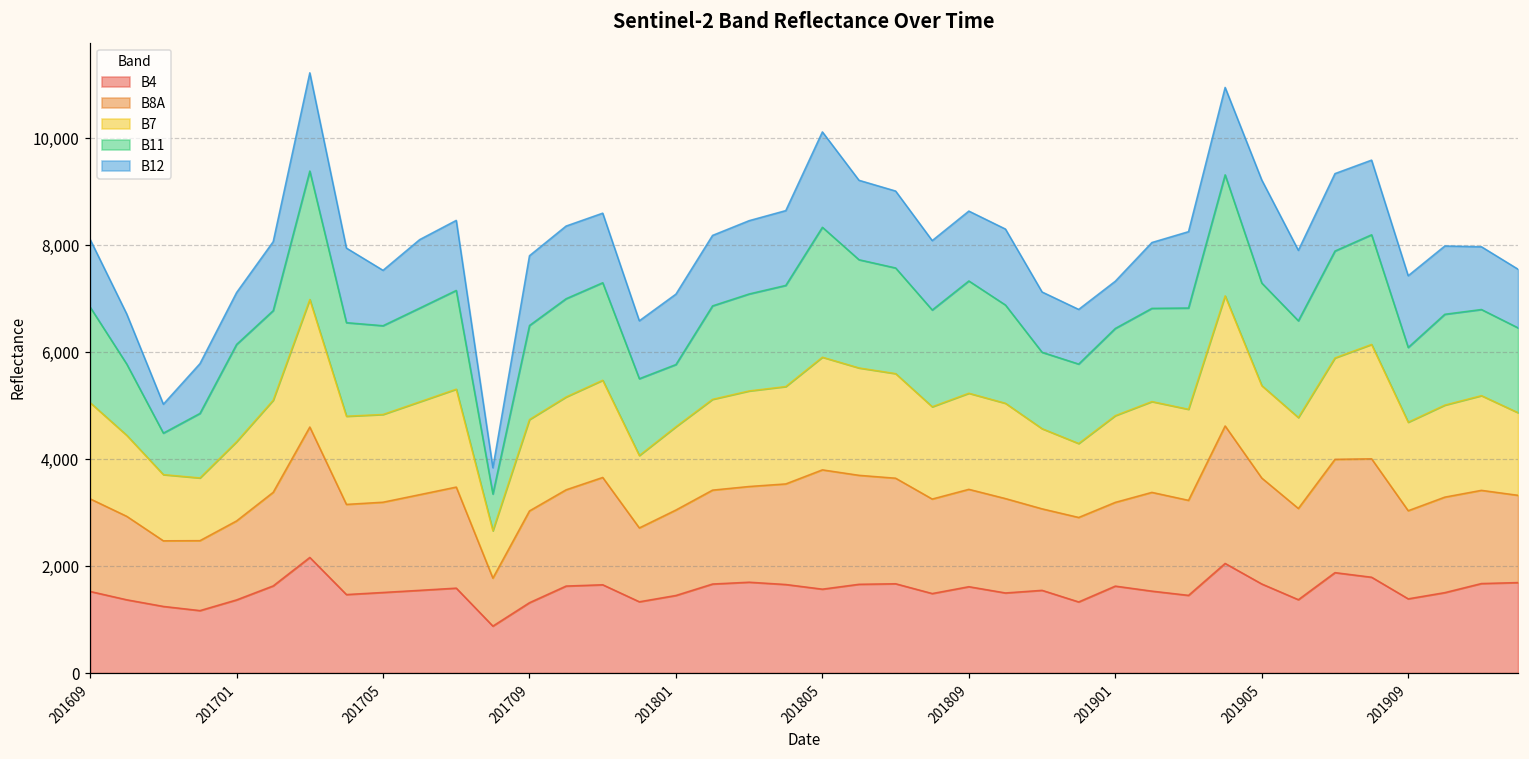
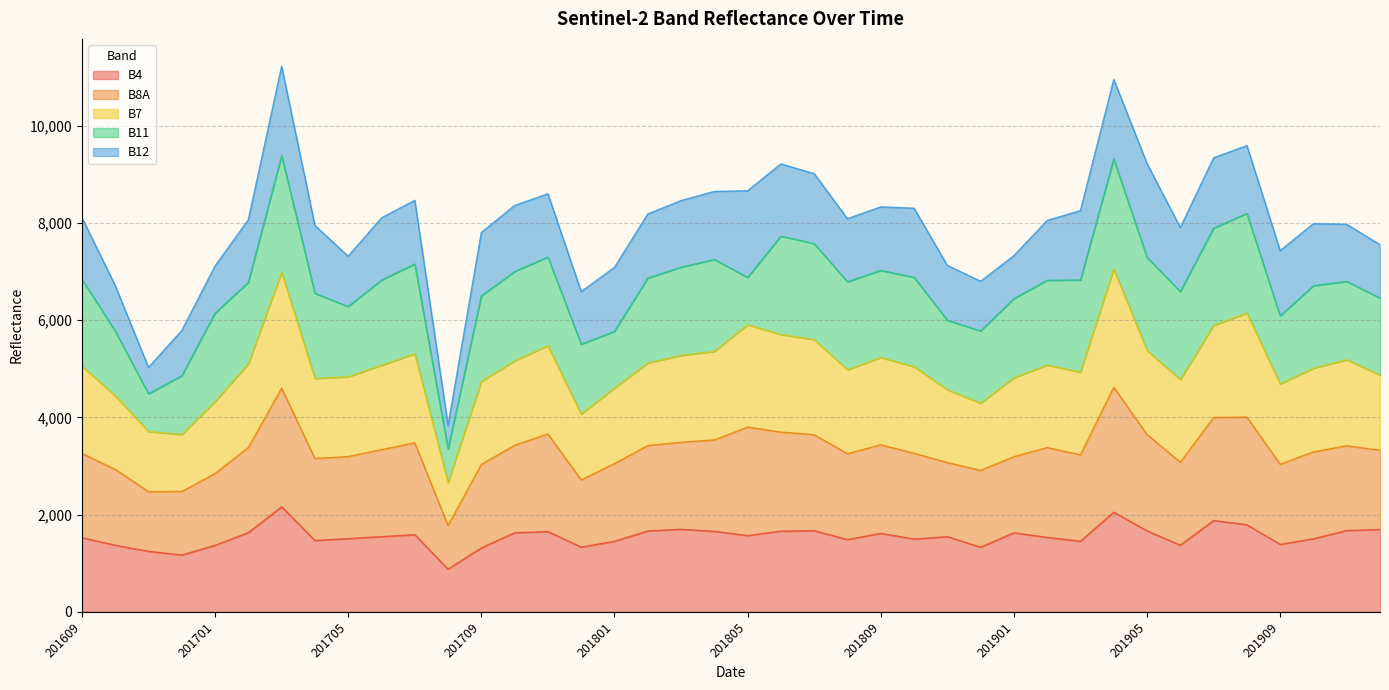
B11, 201705: 1,700 -> 1,400
B11, 201805: 2,400 -> 1,000
B11, 201809: 2,100 -> 1,800
